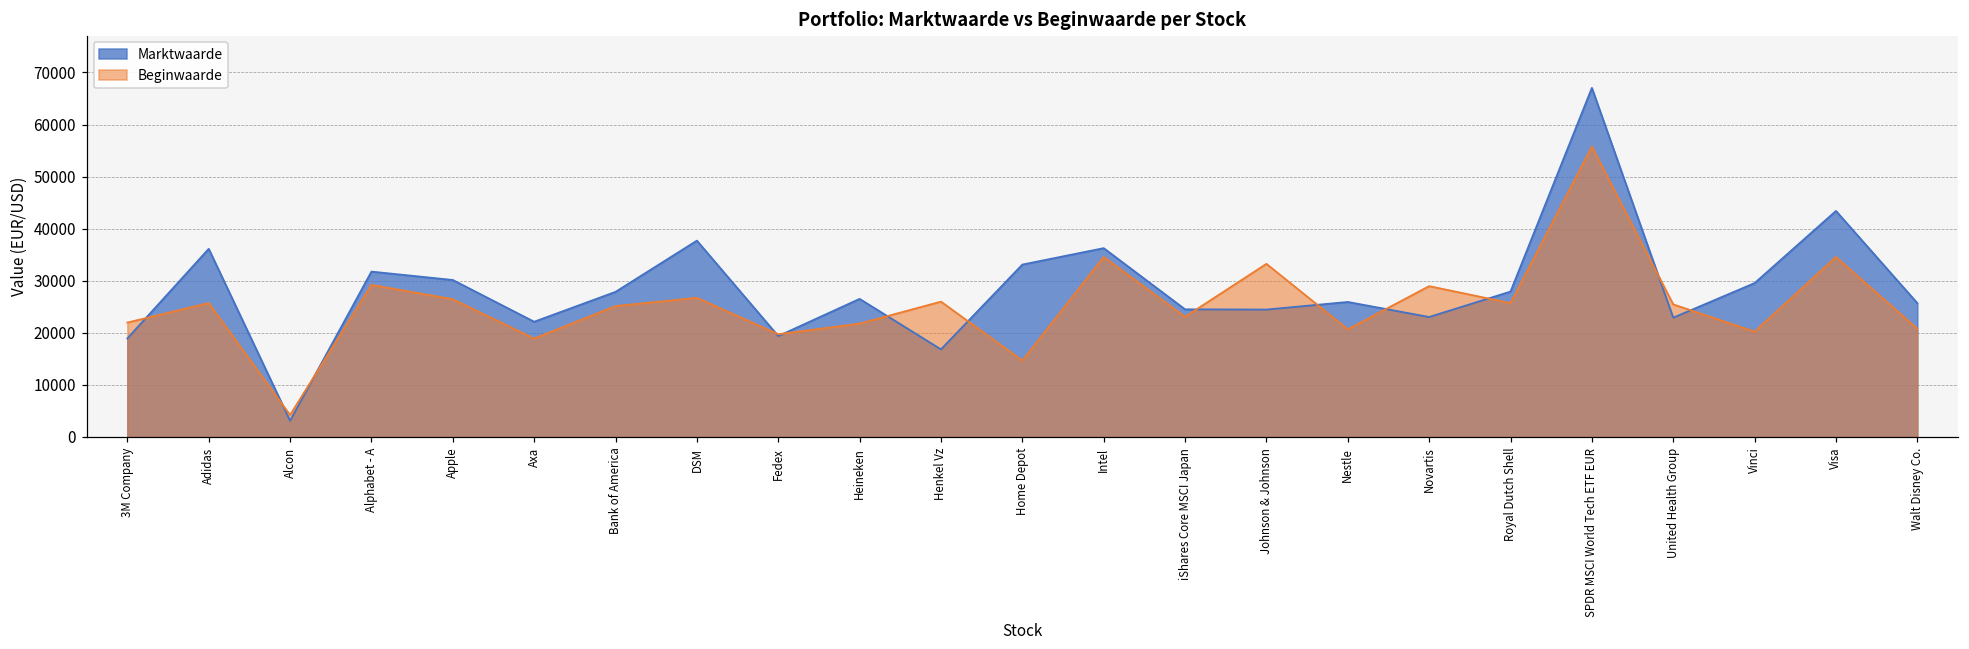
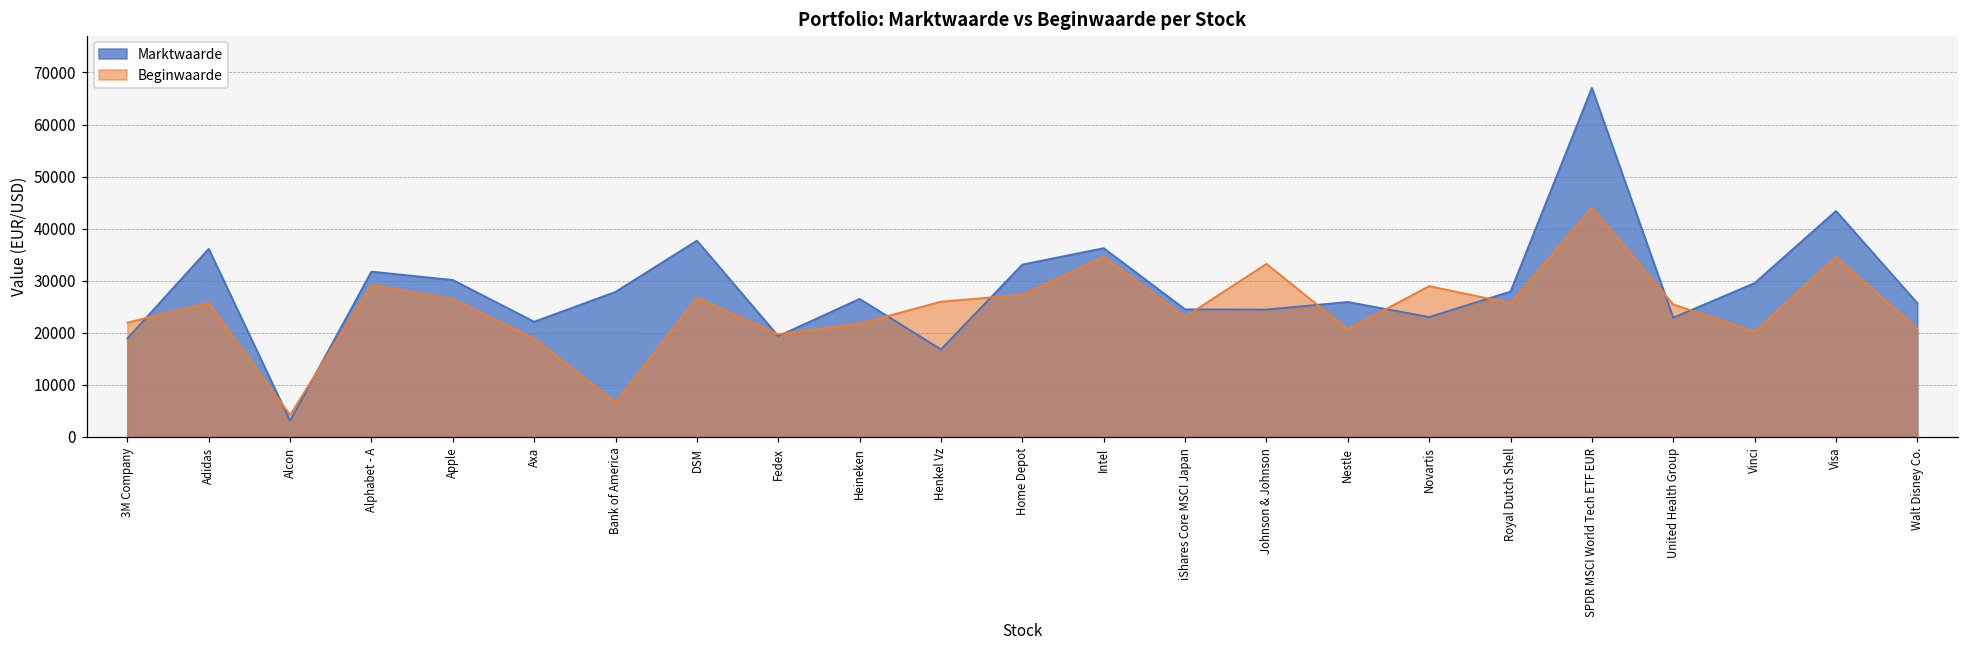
Beginwaarde, Bank of America: 25000 -> 7000
Beginwaarde, Home Depot: 15000 -> 27000
Beginwaarde, SPDR MSCI World Tech ETF EUR: 56000 -> 44000
